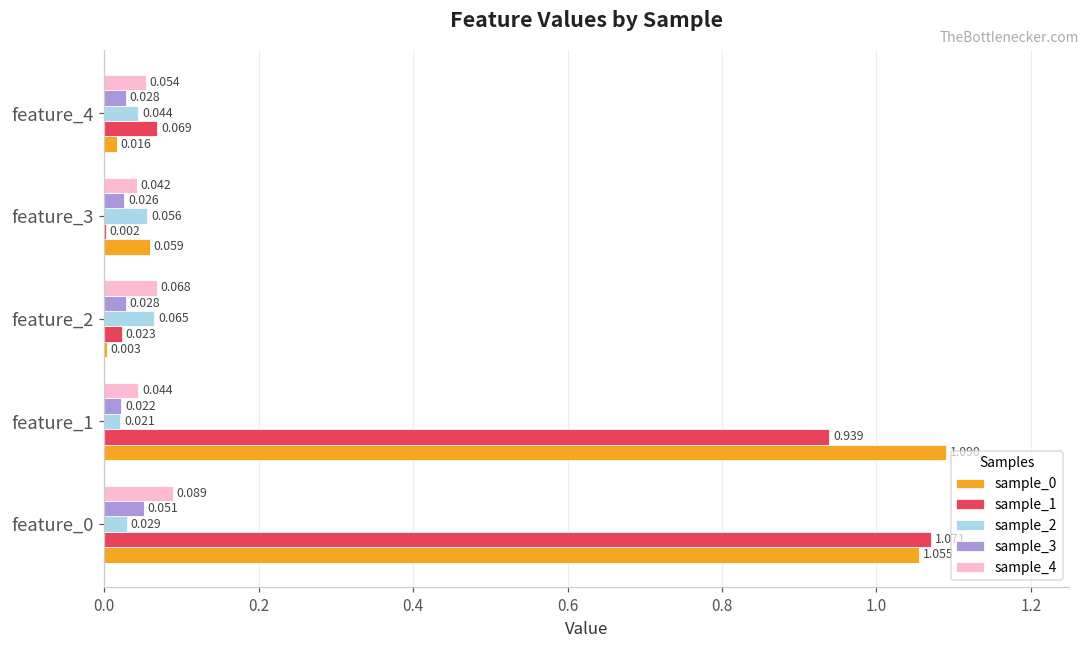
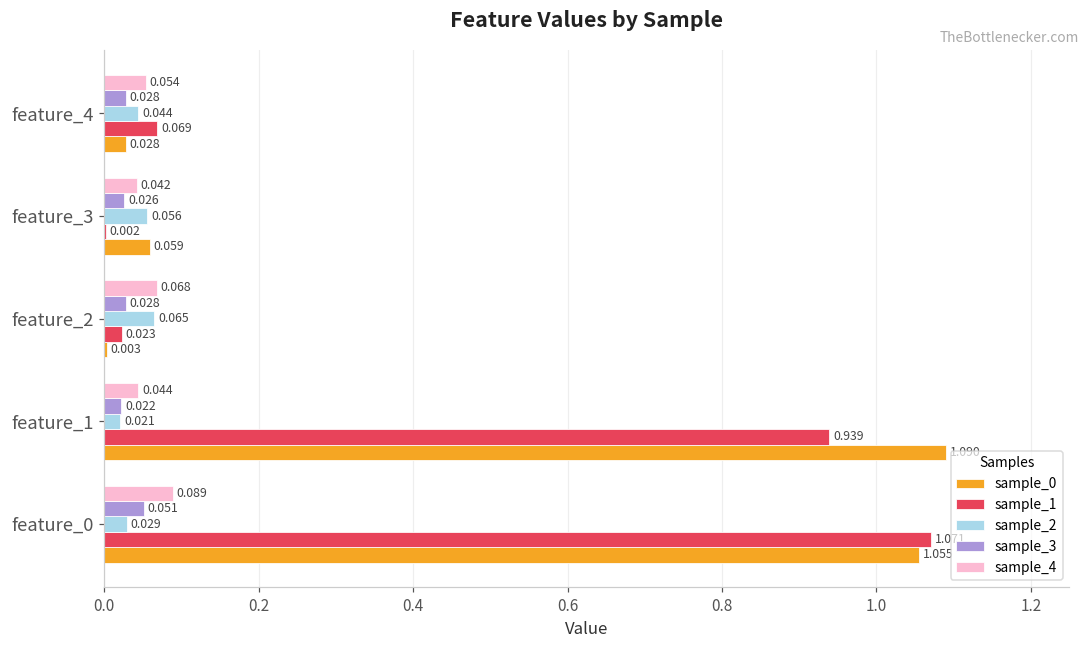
sample_0, feature_4: 0.016 -> 0.028
